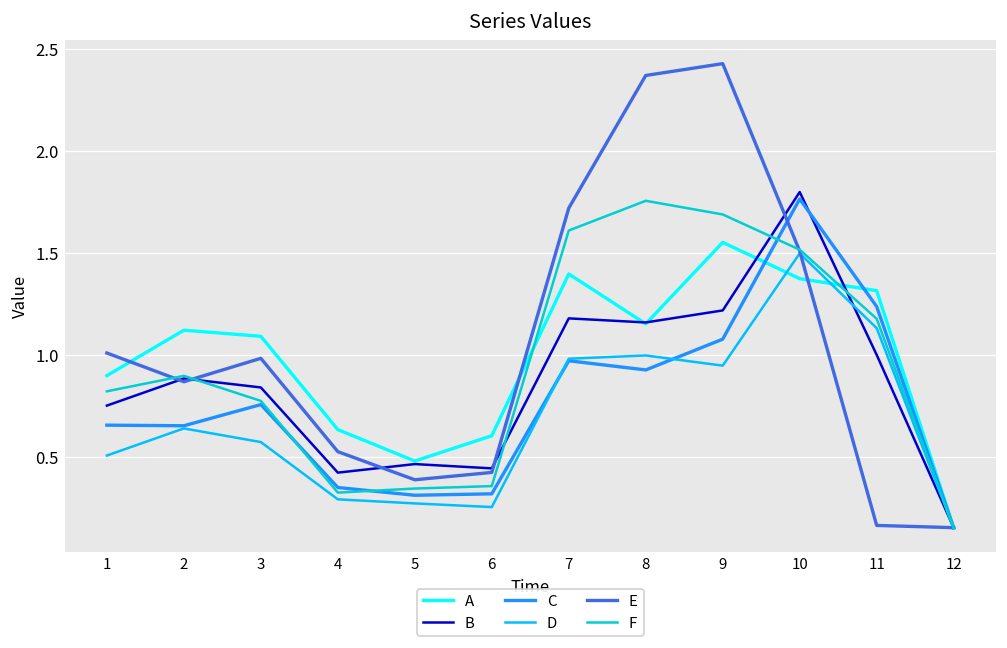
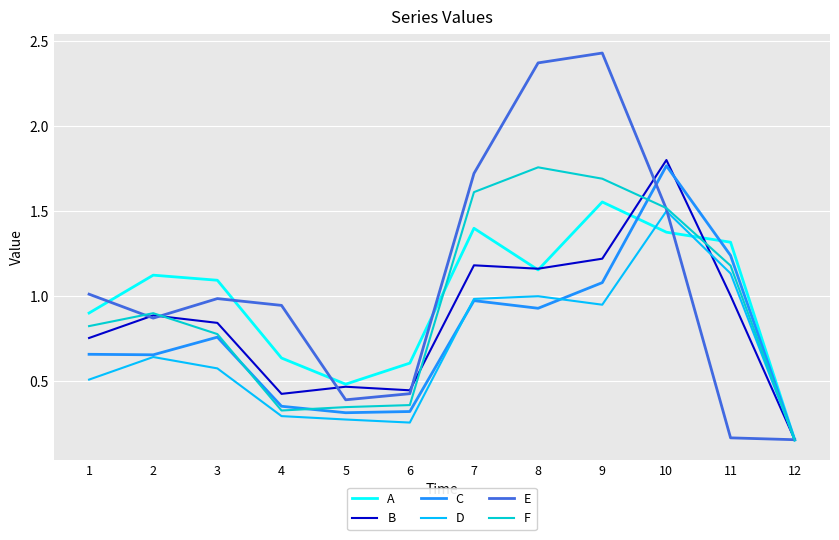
E, 4: 0.53 -> 0.94
